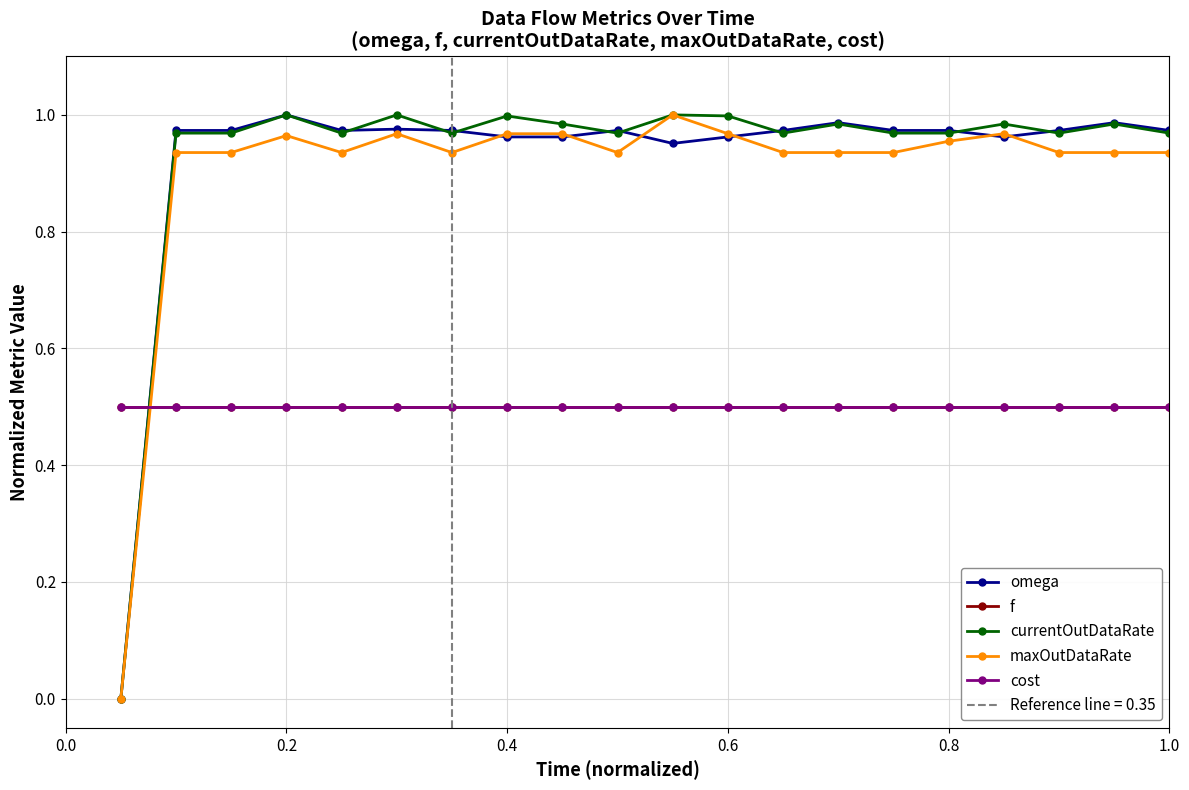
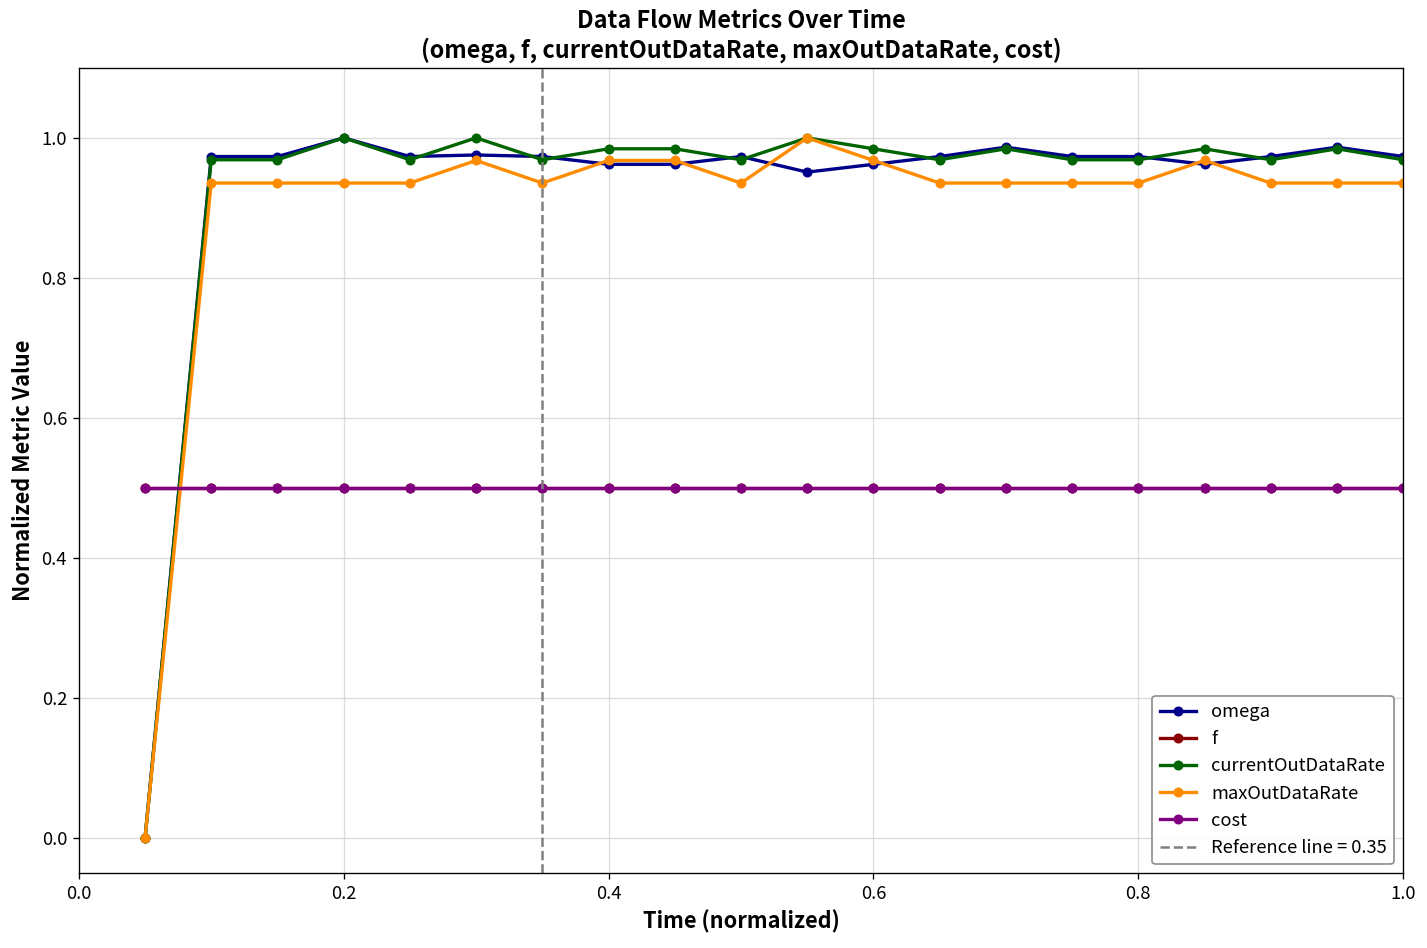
maxOutDataRate, 0.2: 0.96 -> 0.94
currentOutDataRate, 0.4: 1.00 -> 0.98
currentOutDataRate, 0.6: 1.00 -> 0.98
maxOutDataRate, 0.8: 0.95 -> 0.94
